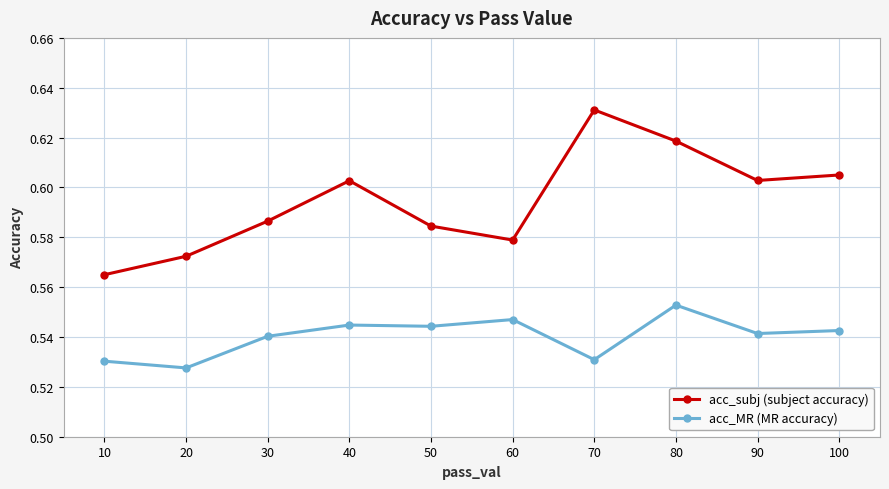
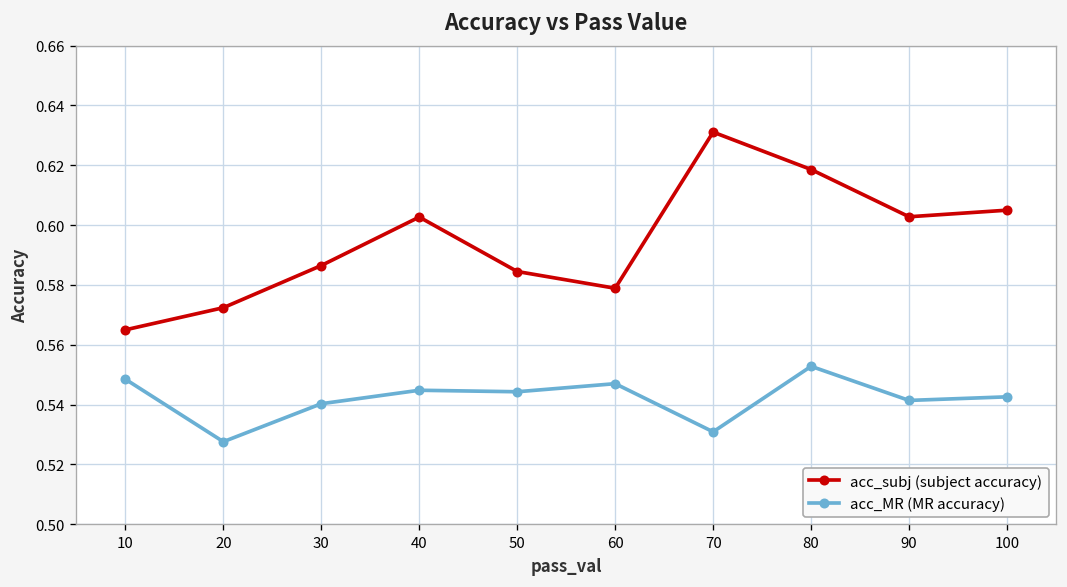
acc_MR (MR accuracy), 10: 0.530 -> 0.549
